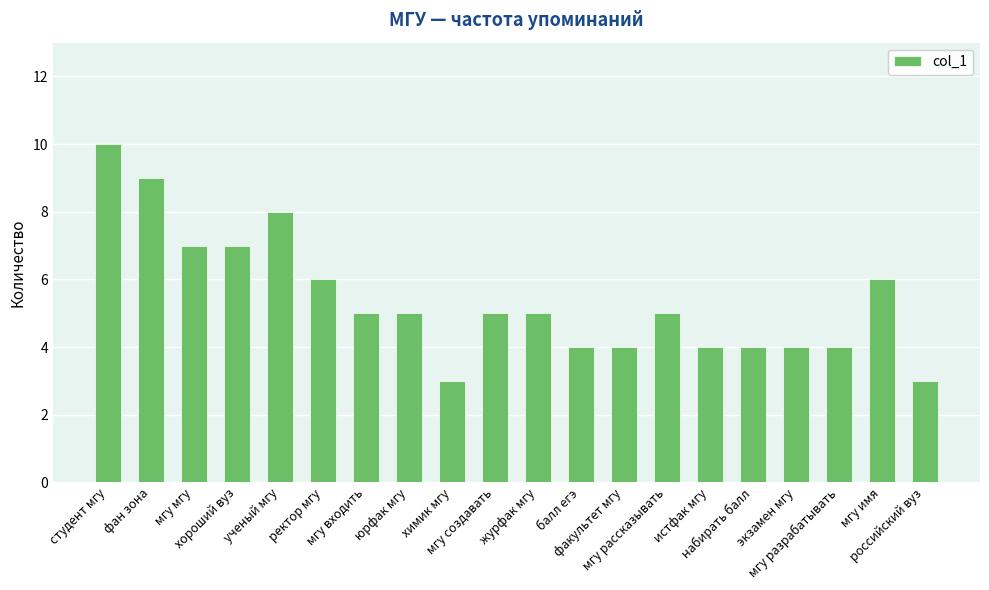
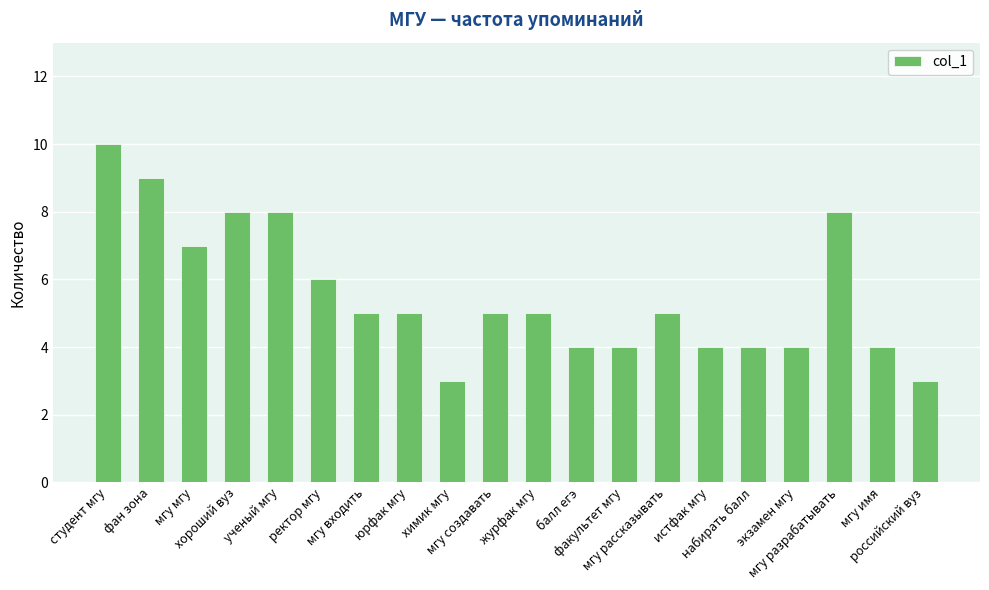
хороший вуз: 7 -> 8
мгу разрабатывать: 4 -> 8
мгу имя: 6 -> 4
